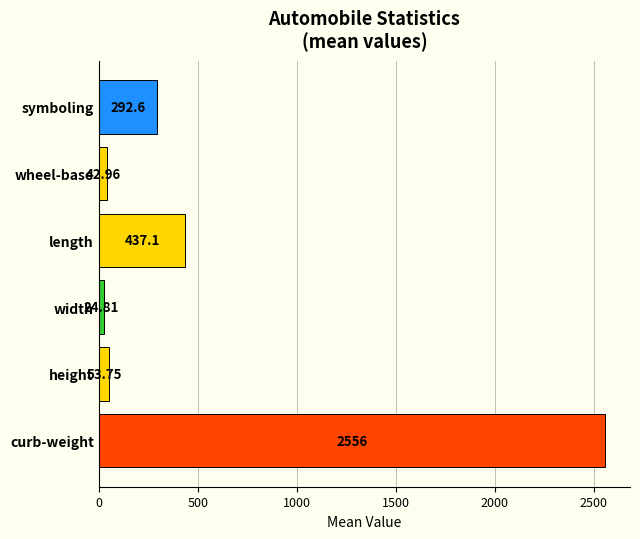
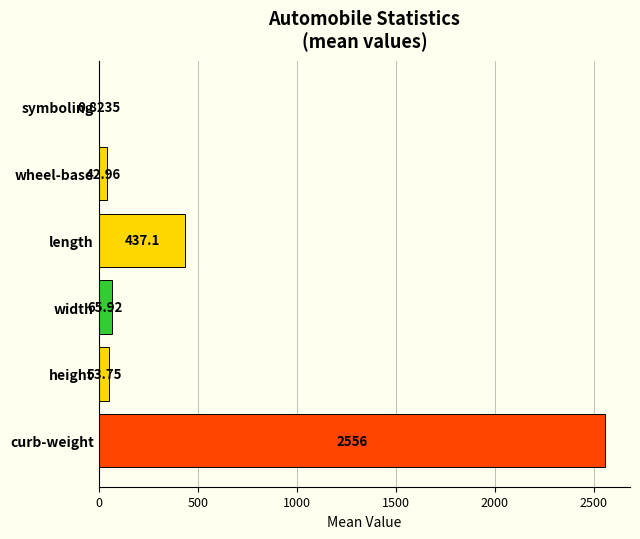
symboling: 292.6 -> 0.8235
width: 24.81 -> 65.92
